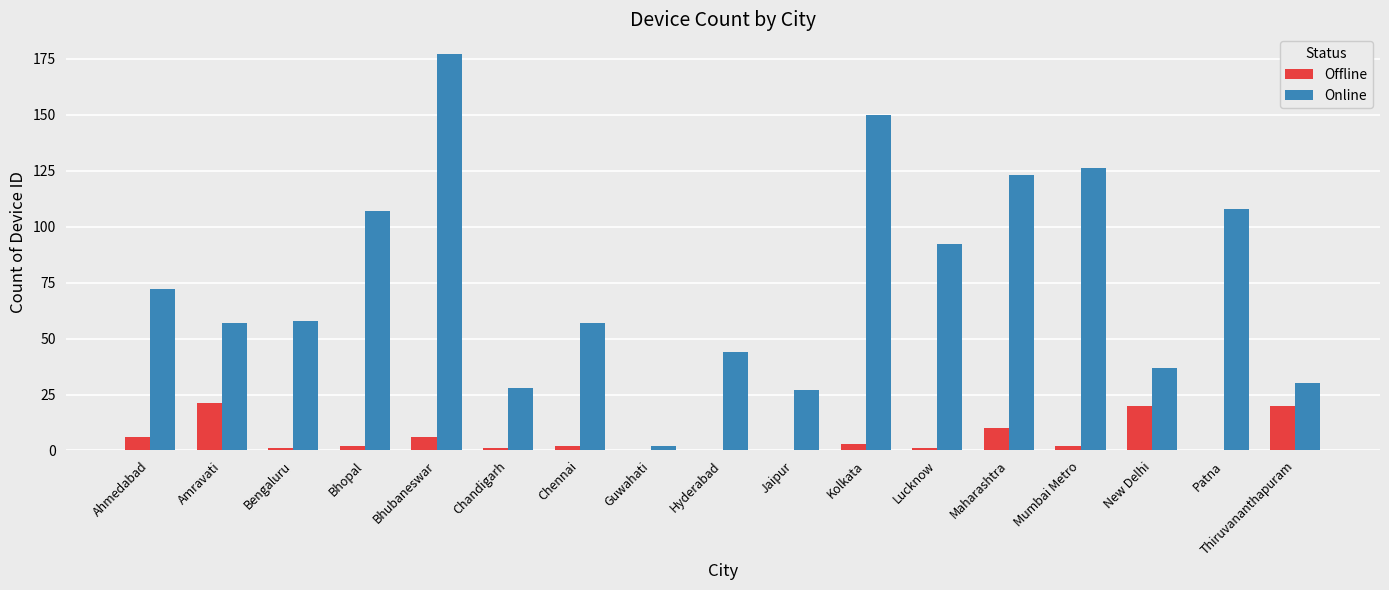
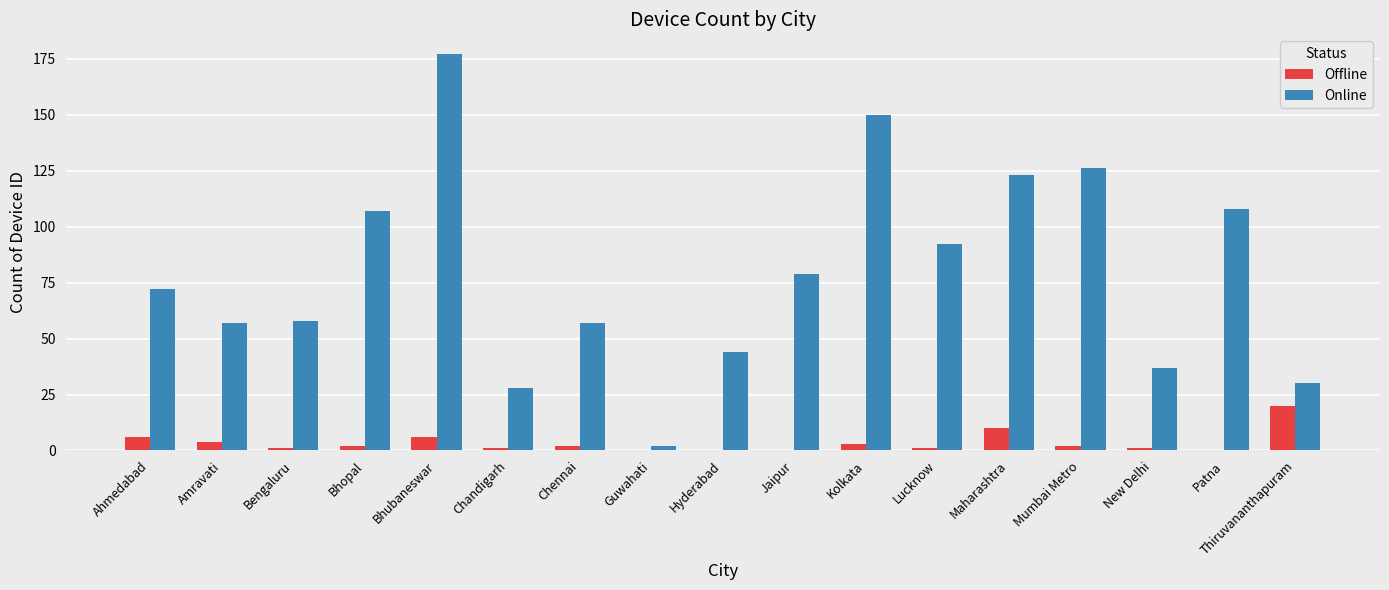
Offline, Amravati: 21 -> 4
Online, Jaipur: 27 -> 79
Offline, New Delhi: 20 -> 1
